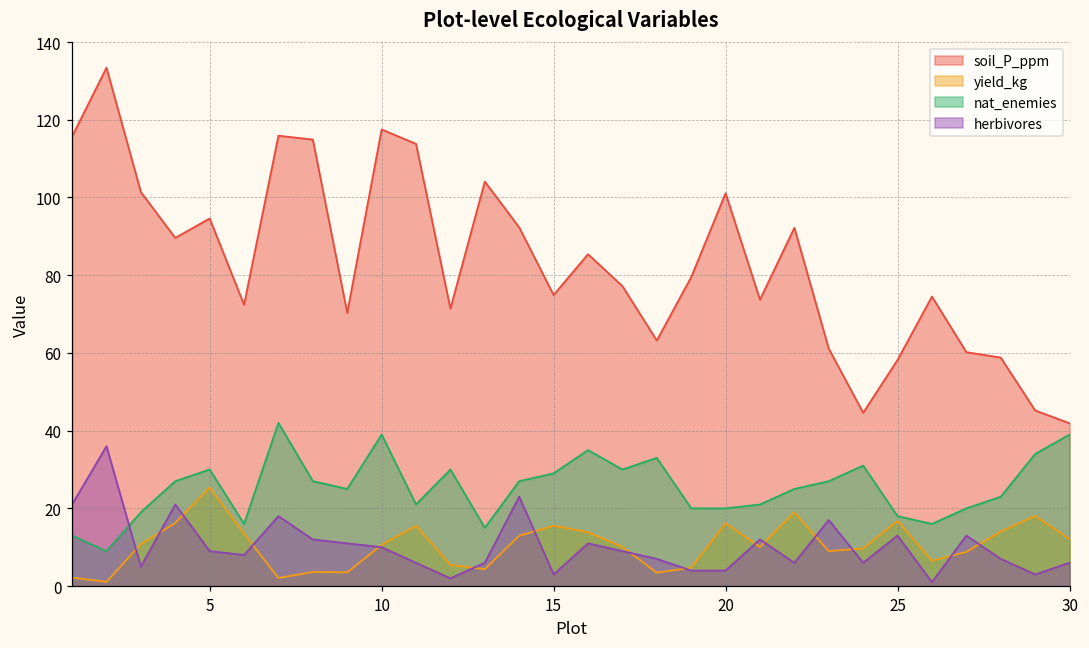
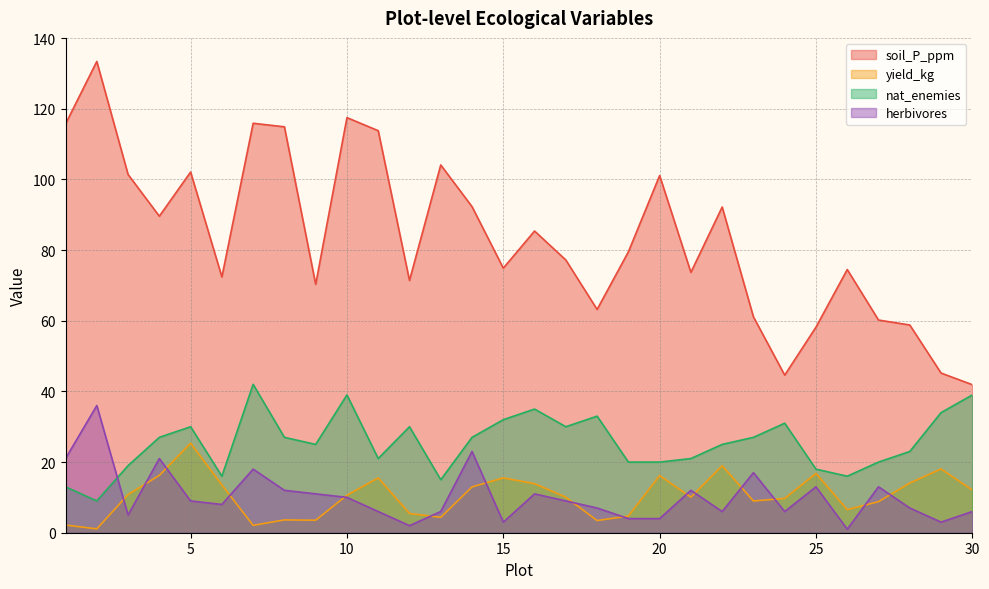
soil_P_ppm, 5: 95 -> 102
nat_enemies, 15: 29 -> 32
